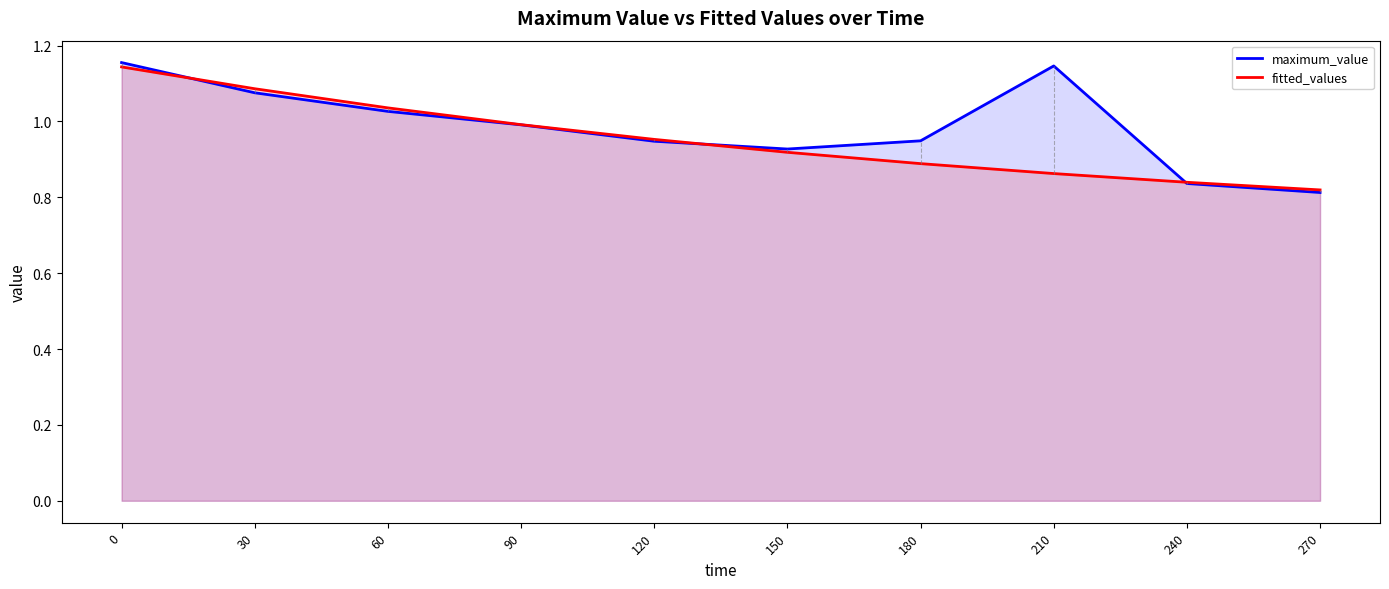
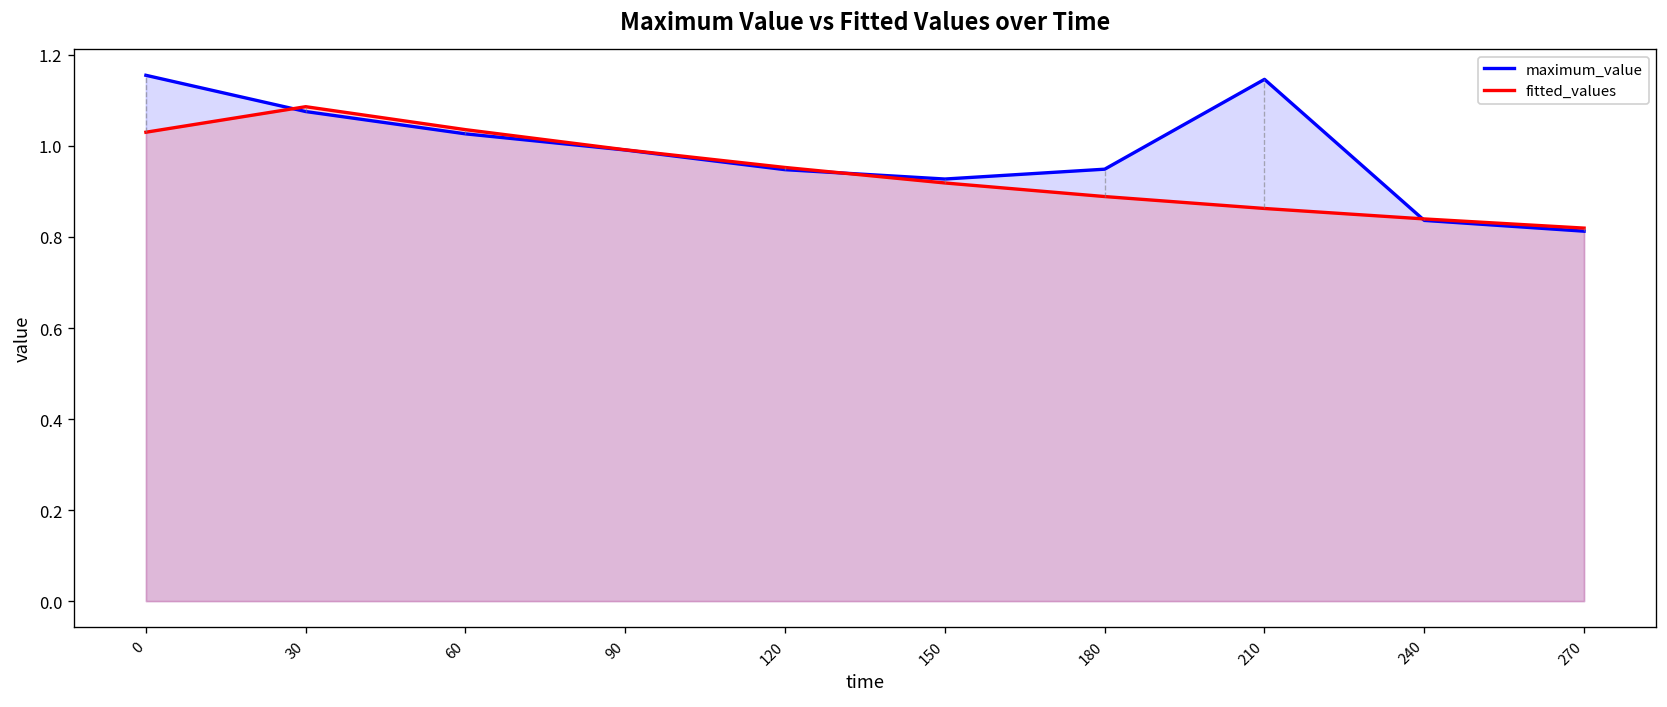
fitted_values, 0: 1.14 -> 1.03
